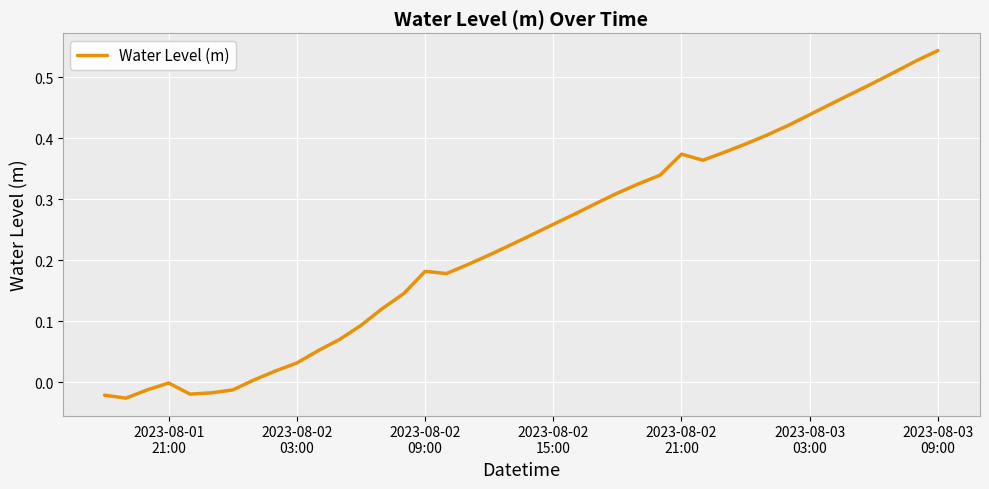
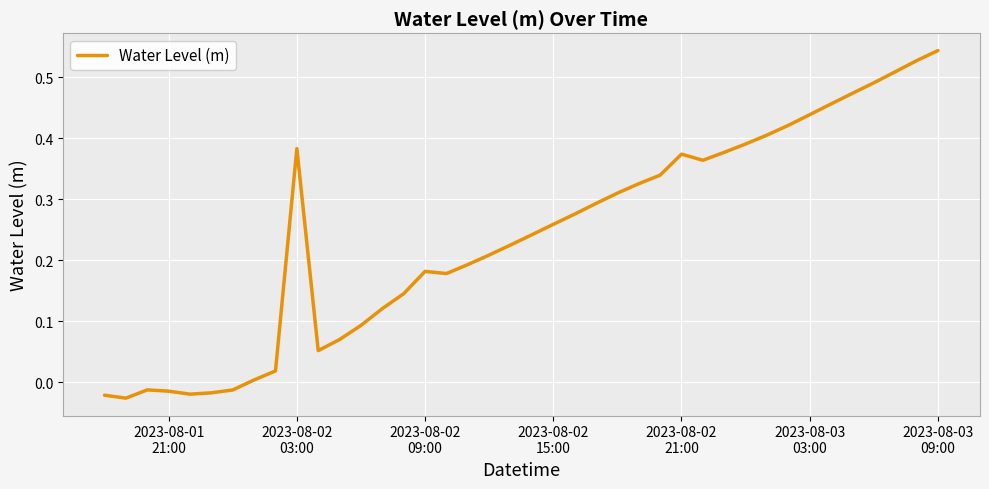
2023-08-01 21:00: 0.00 -> -0.01
2023-08-02 03:00: 0.03 -> 0.38
